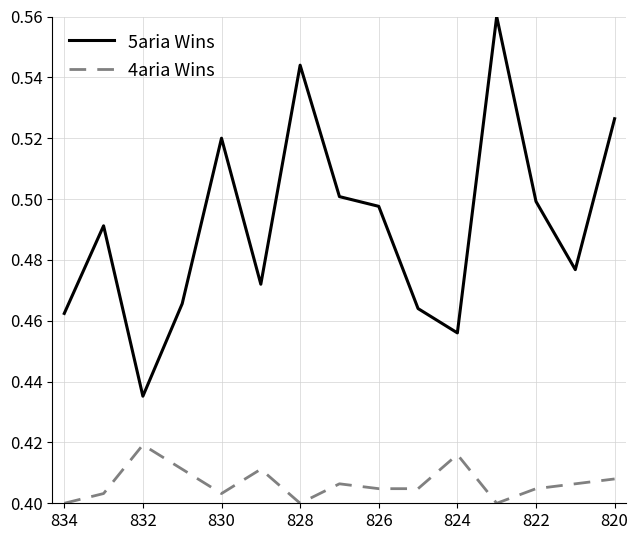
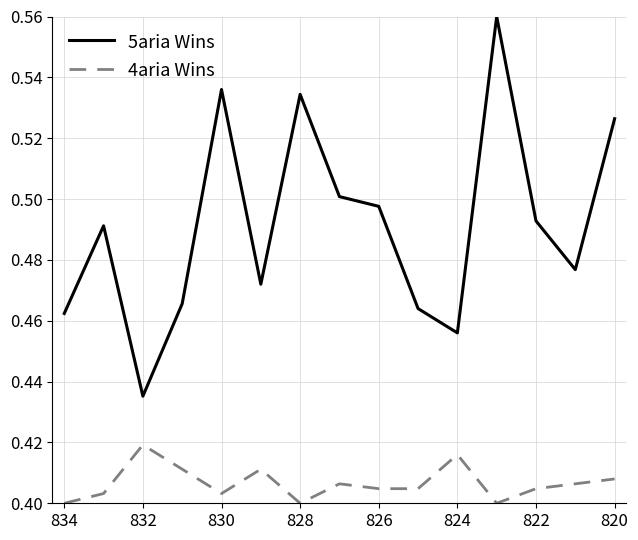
5aria Wins, 830: 0.520 -> 0.536
5aria Wins, 828: 0.544 -> 0.534
5aria Wins, 822: 0.499 -> 0.493
